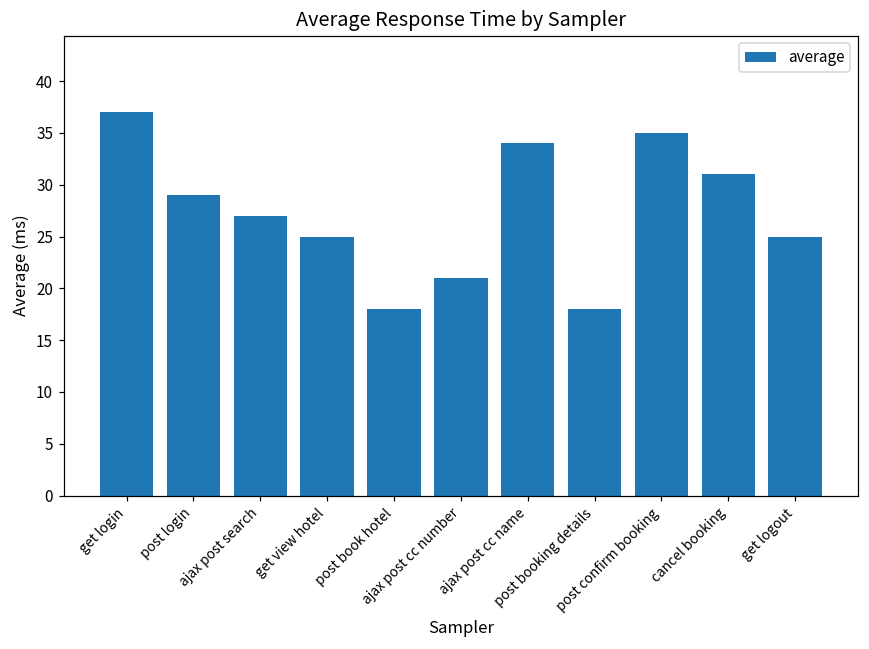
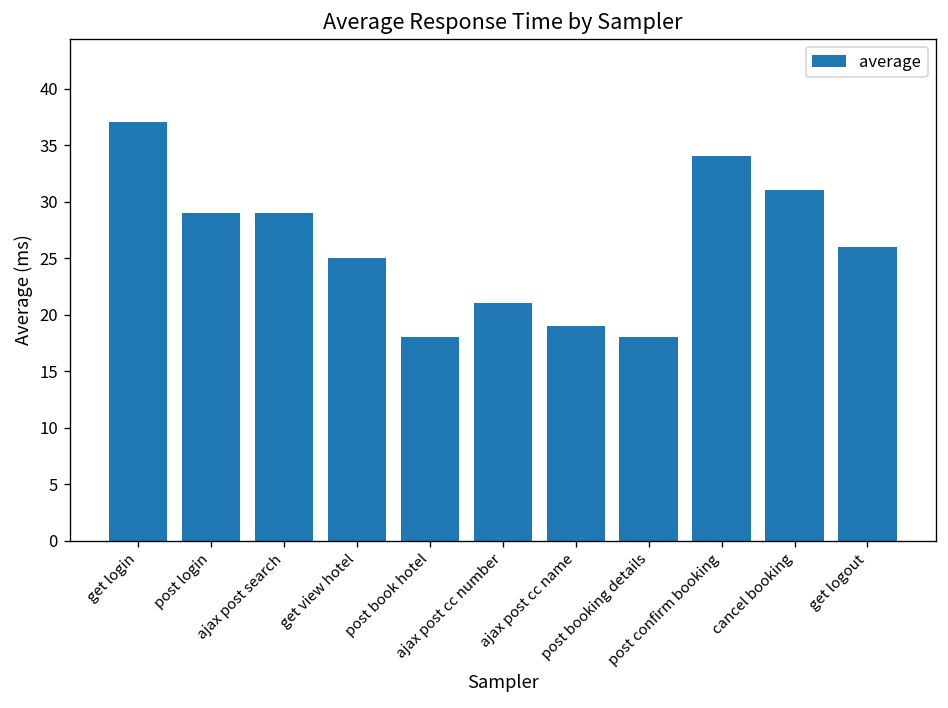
ajax post search: 27 -> 29
ajax post cc name: 34 -> 19
post confirm booking: 35 -> 34
get logout: 25 -> 26
